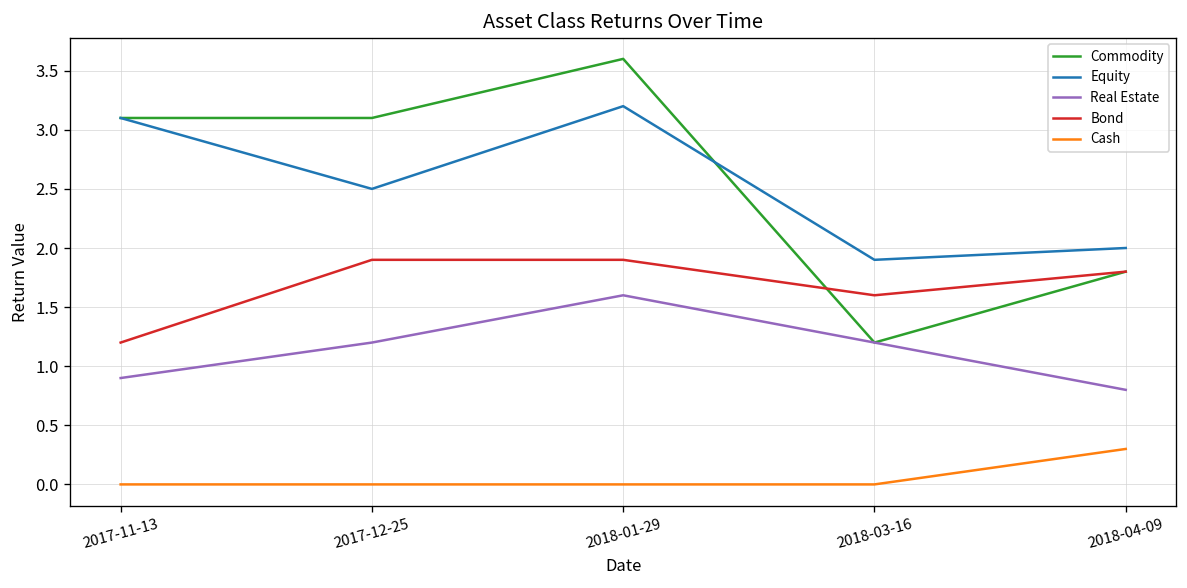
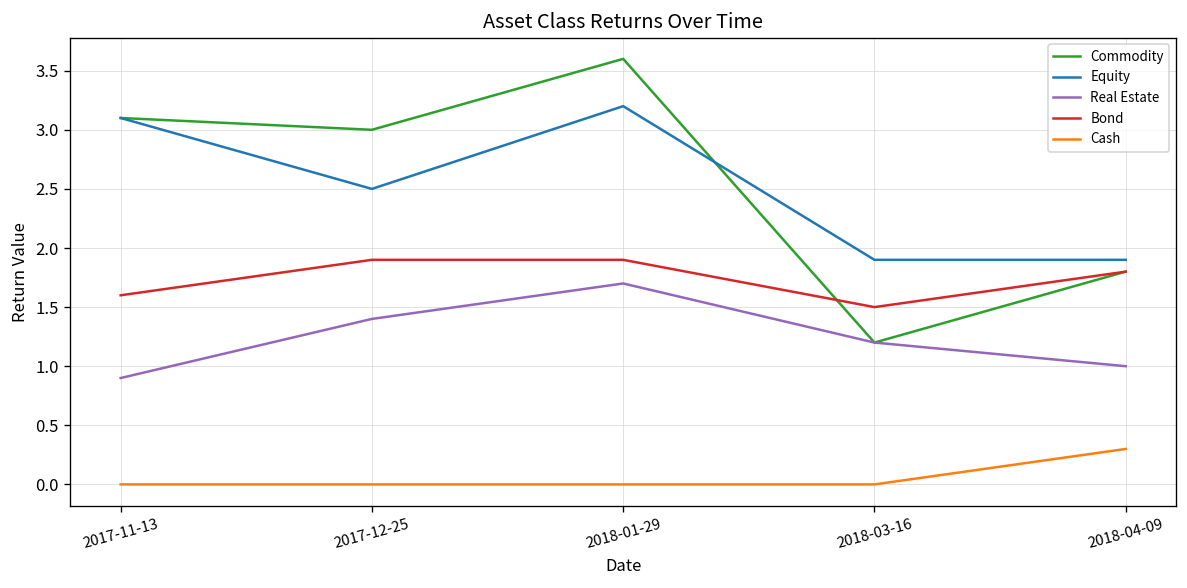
Bond, 2017-11-13: 1.2 -> 1.6
Commodity, 2017-12-25: 3.1 -> 3.0
Real Estate, 2017-12-25: 1.2 -> 1.4
Real Estate, 2018-01-29: 1.6 -> 1.7
Bond, 2018-03-16: 1.6 -> 1.5
Equity, 2018-04-09: 2.0 -> 1.9
Real Estate, 2018-04-09: 0.8 -> 1.0
